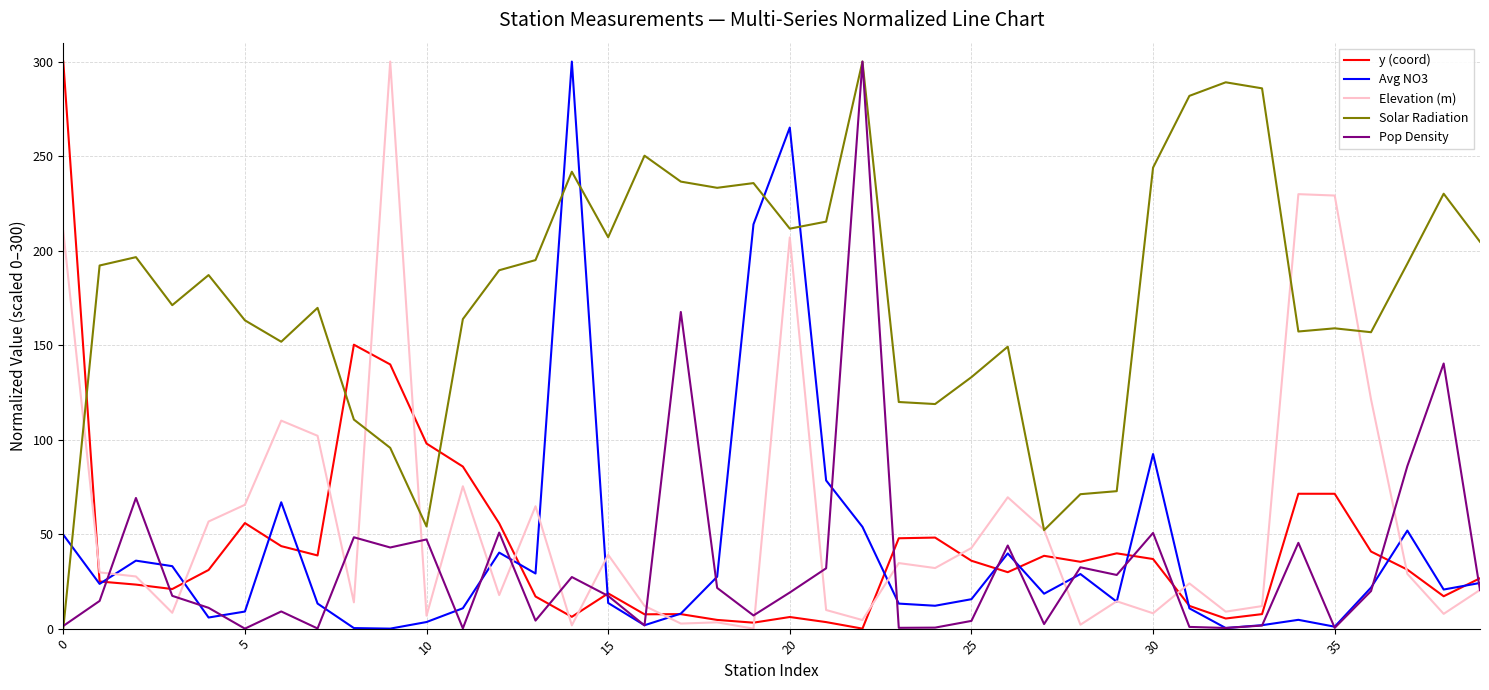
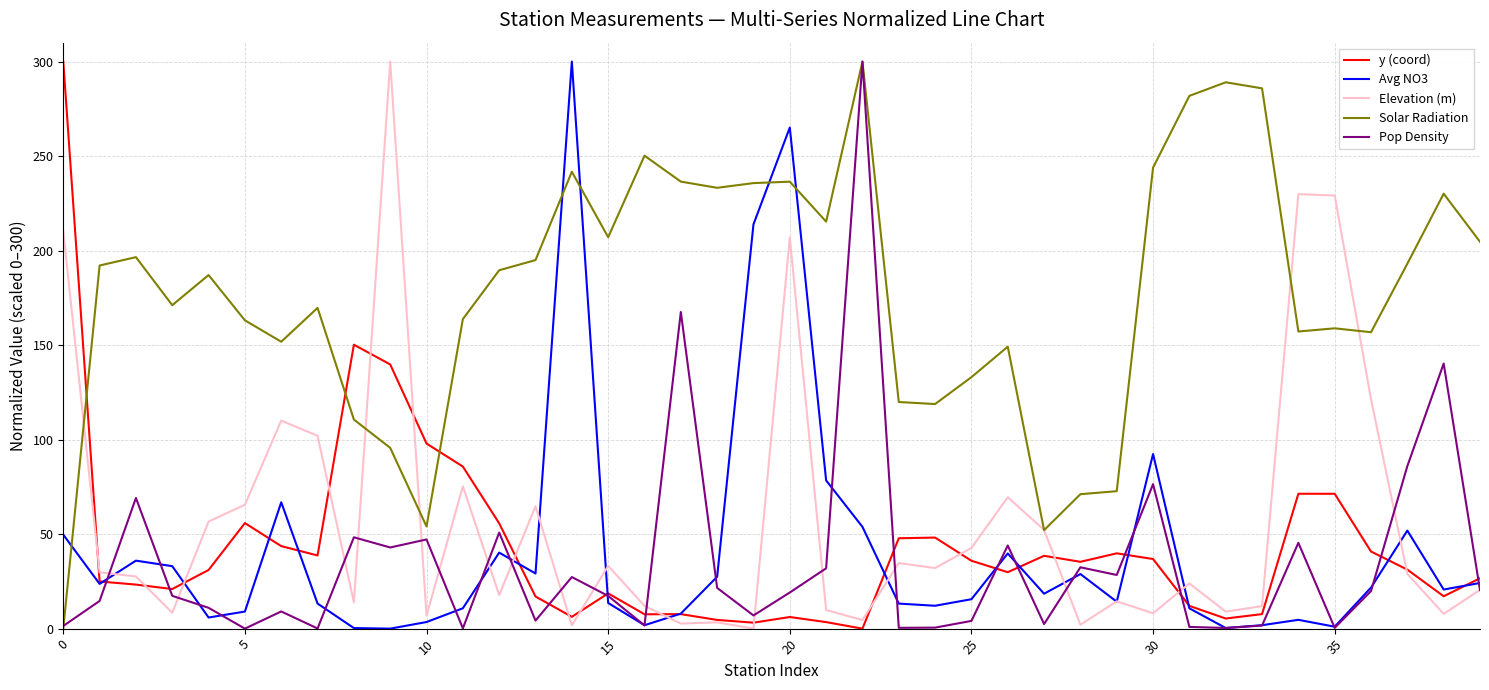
Elevation (m), 15: 39 -> 33
Solar Radiation, 20: 212 -> 236
Pop Density, 30: 51 -> 76
